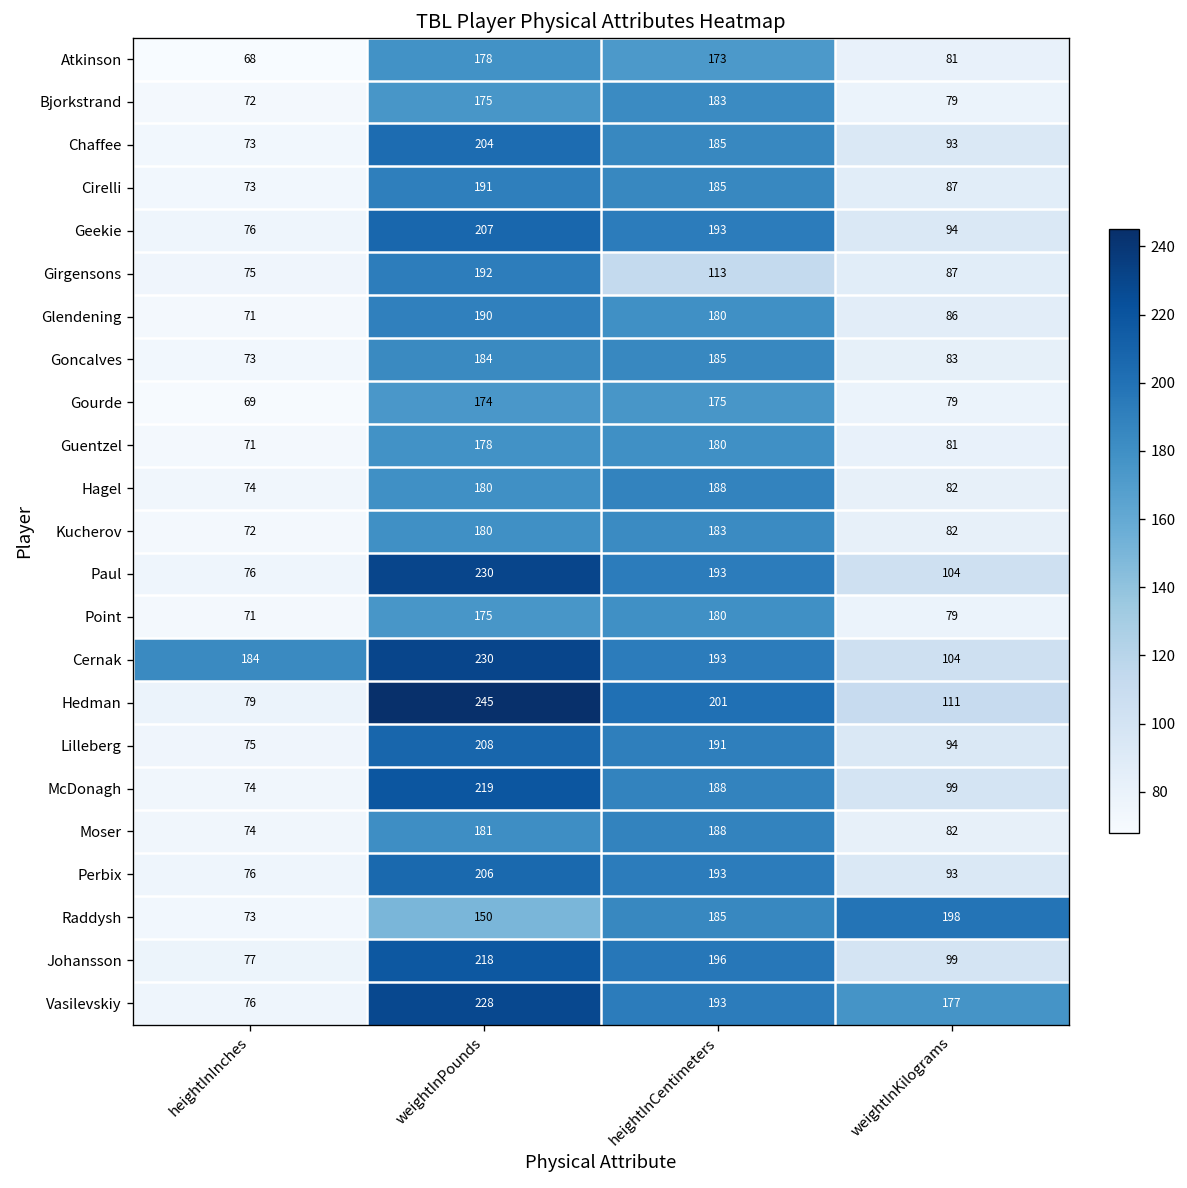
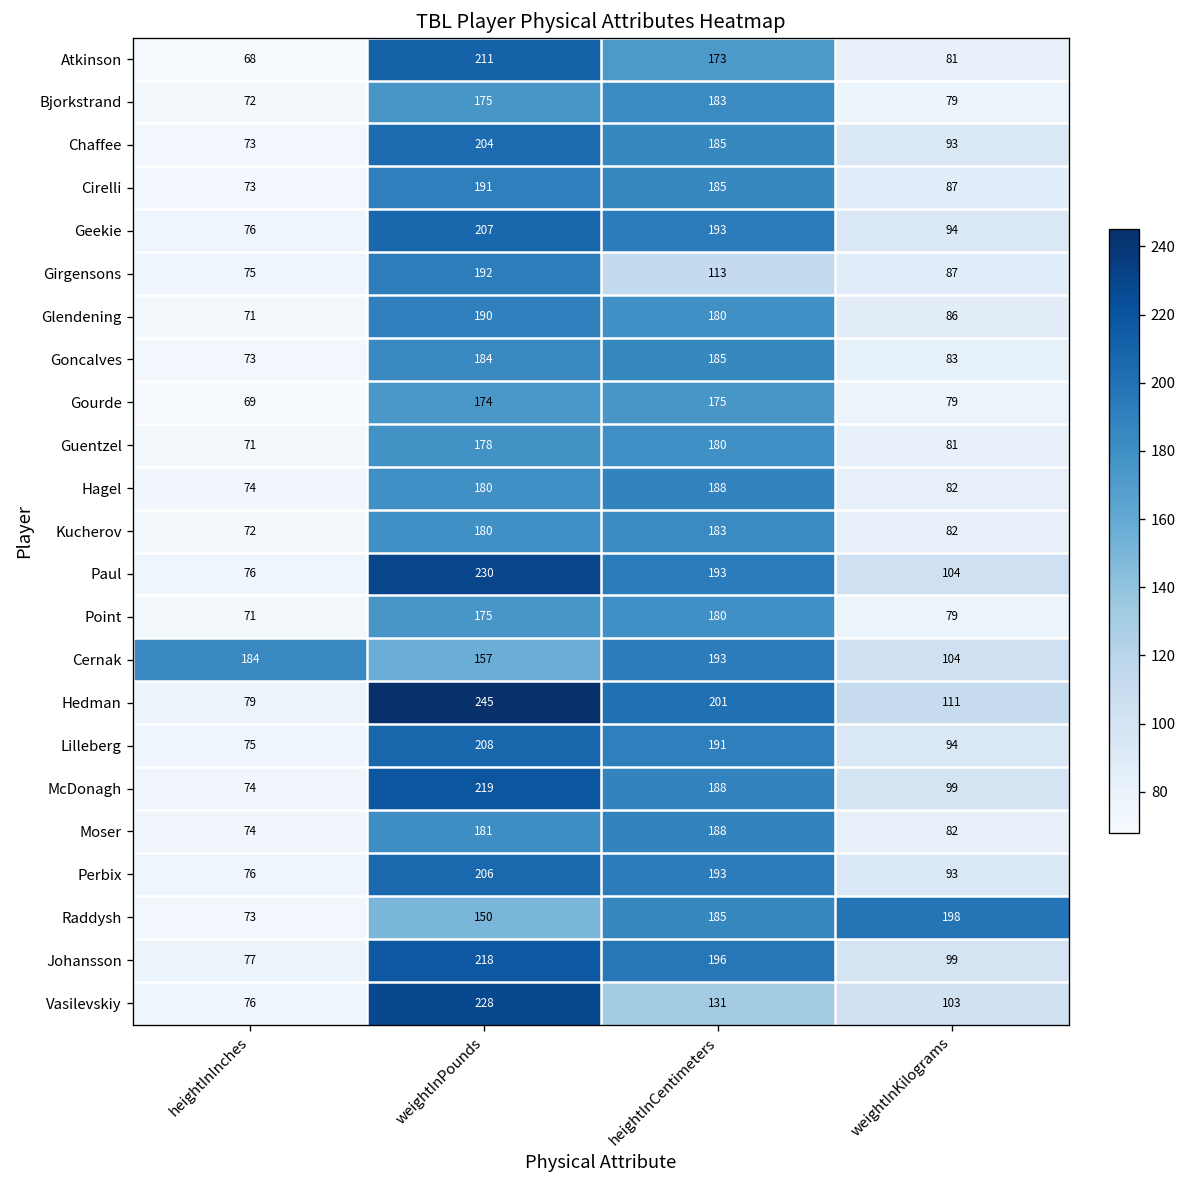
Atkinson, weightInPounds: 178 -> 211
Cernak, weightInPounds: 230 -> 157
Vasilevskiy, heightInCentimeters: 193 -> 131
Vasilevskiy, weightInKilograms: 177 -> 103
